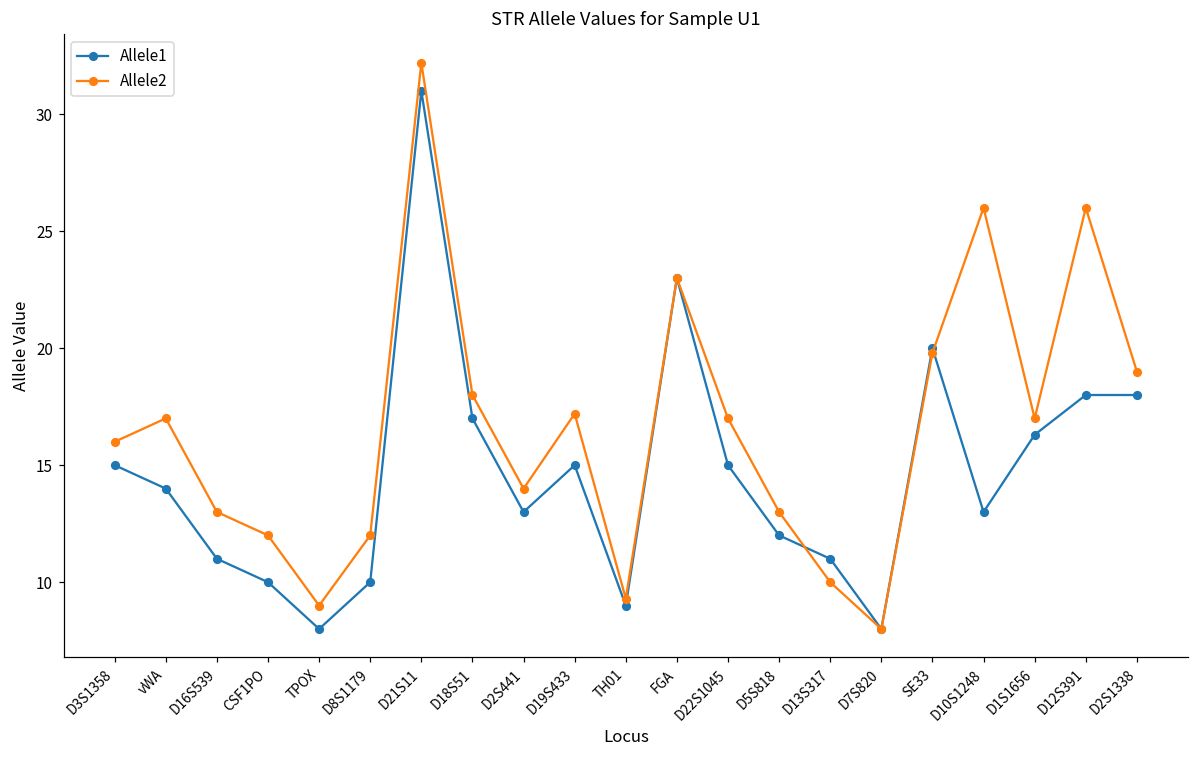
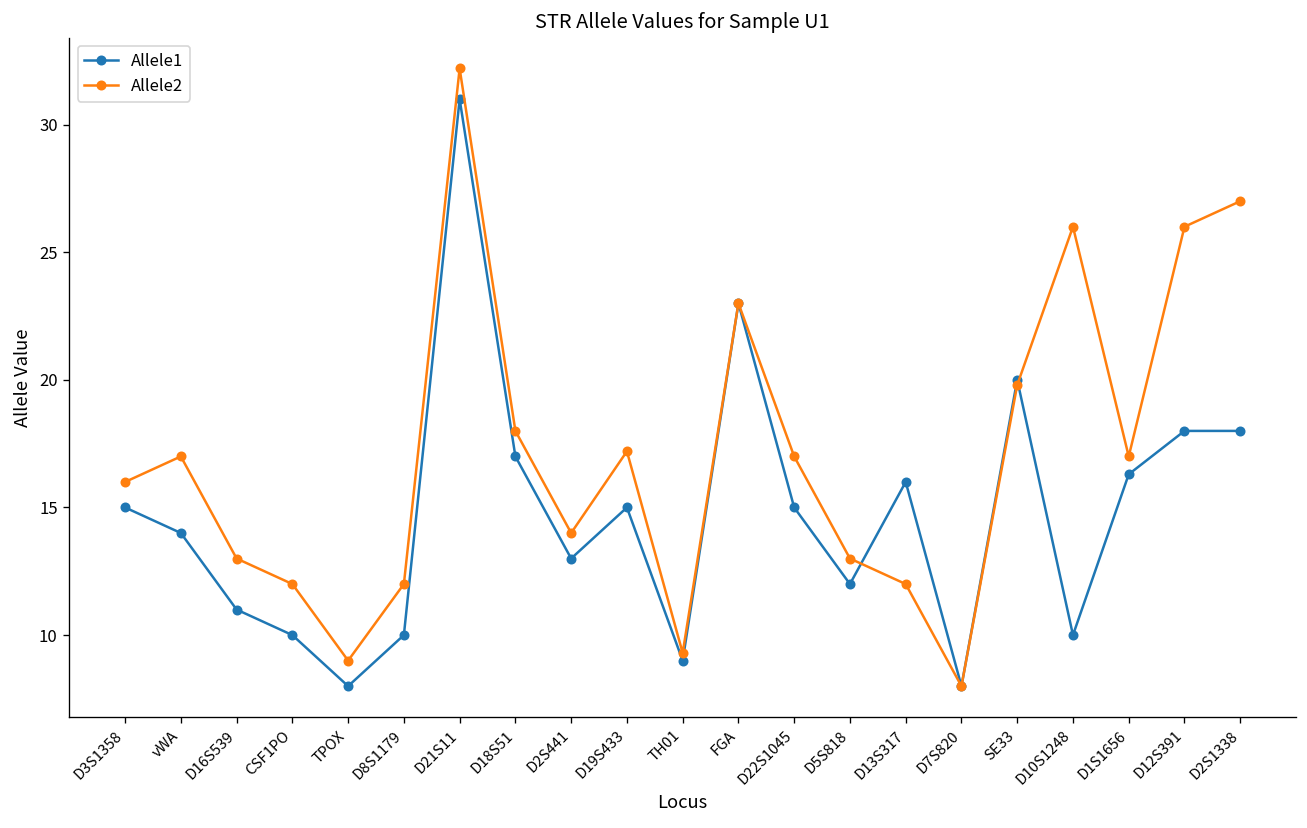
Allele1, D13S317: 11 -> 16
Allele2, D13S317: 10 -> 12
Allele1, D10S1248: 13 -> 10
Allele2, D2S1338: 19 -> 27
